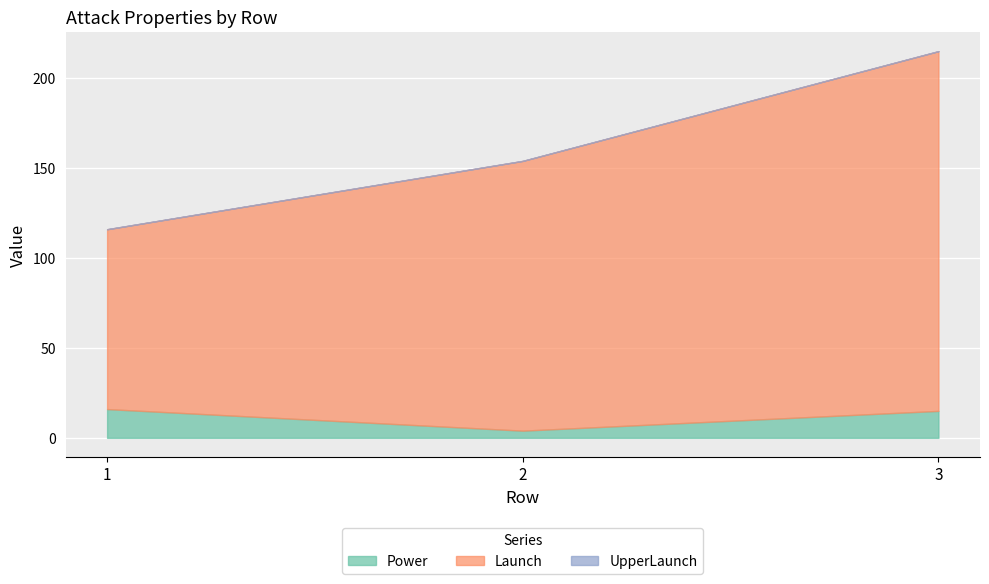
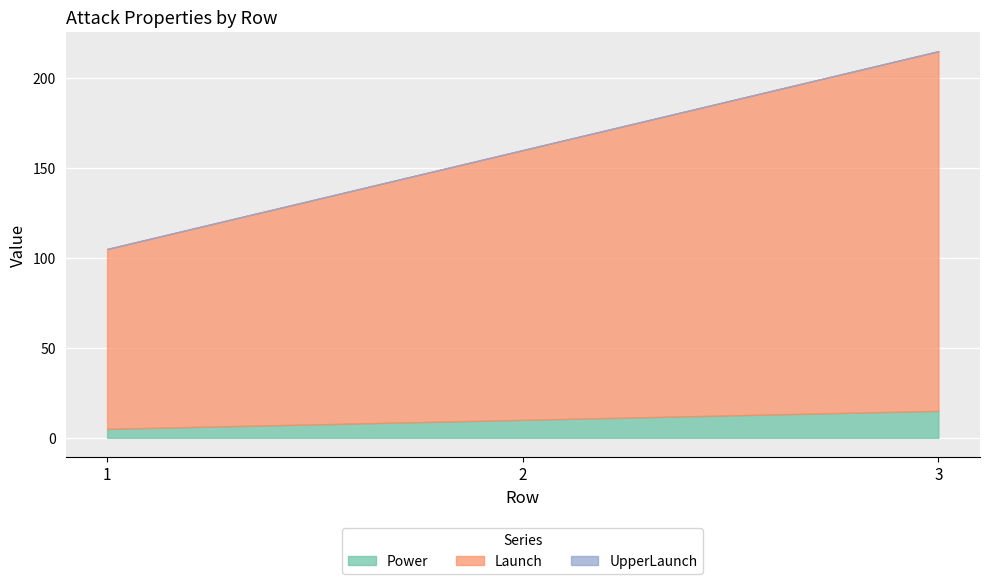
Power, 1: 16 -> 5
Power, 2: 4 -> 10
